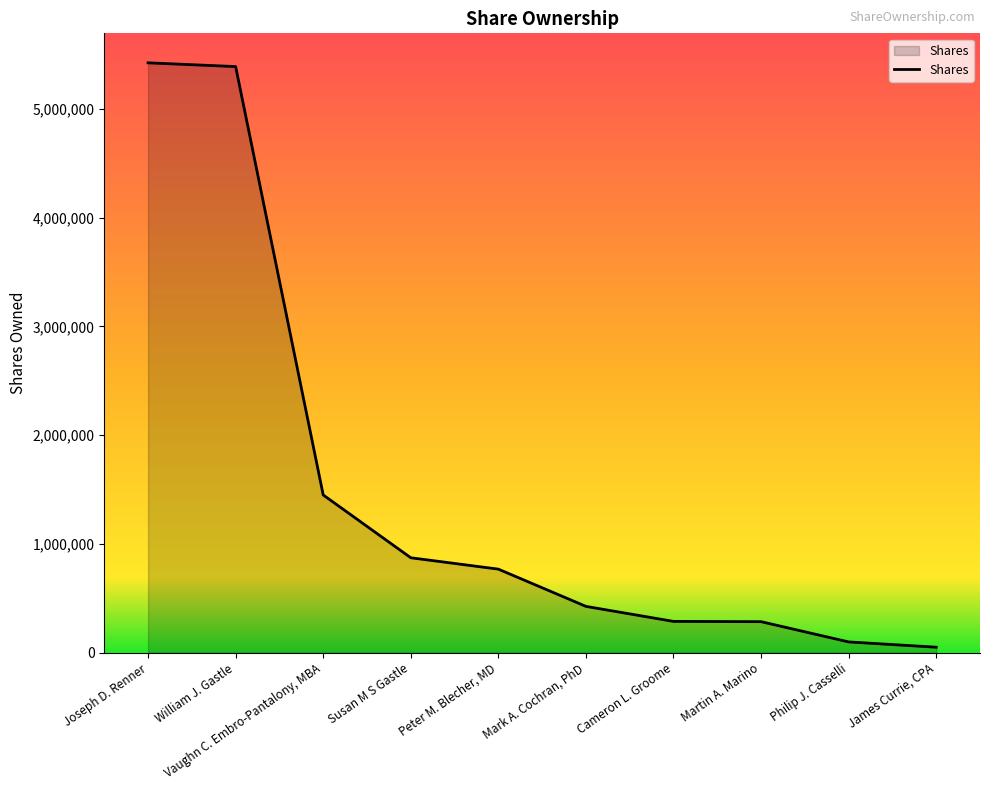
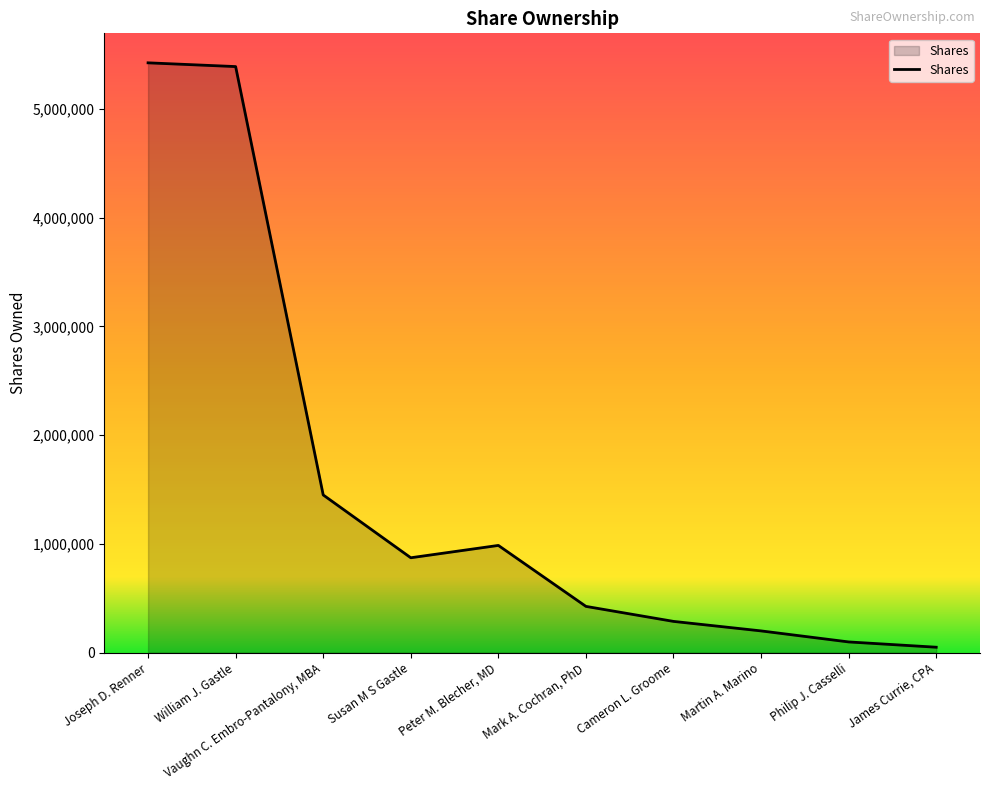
Peter M. Blecher, MD: 770,000 -> 990,000
Martin A. Marino: 280,000 -> 200,000
